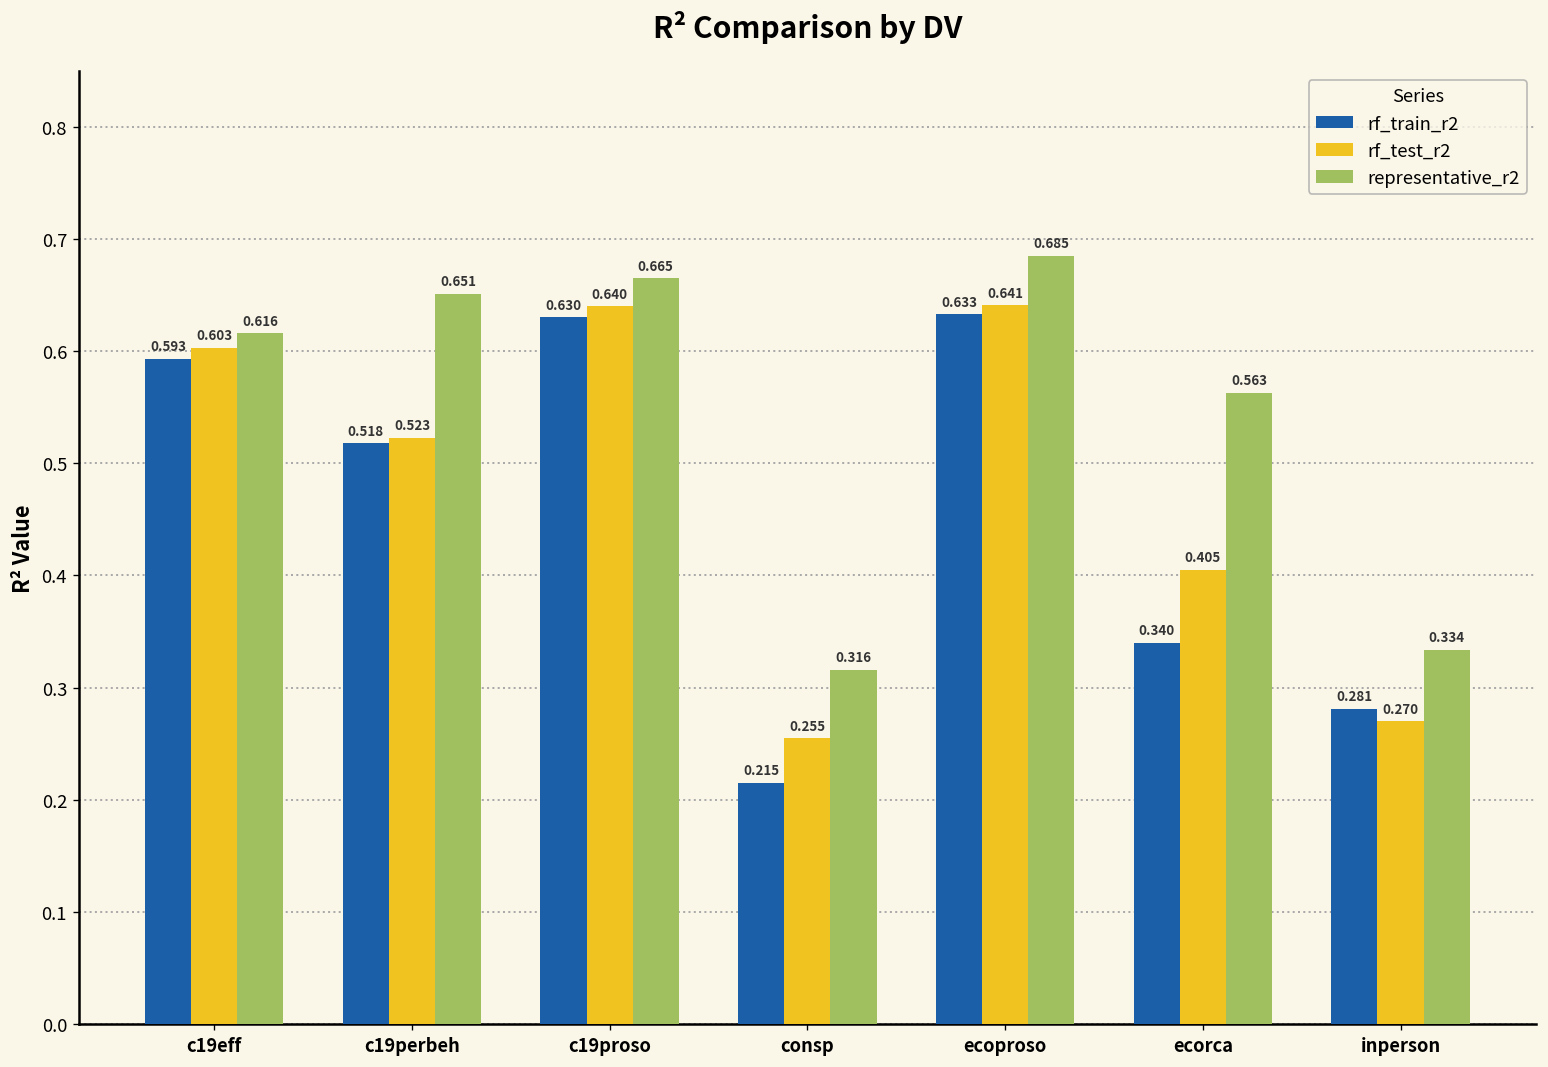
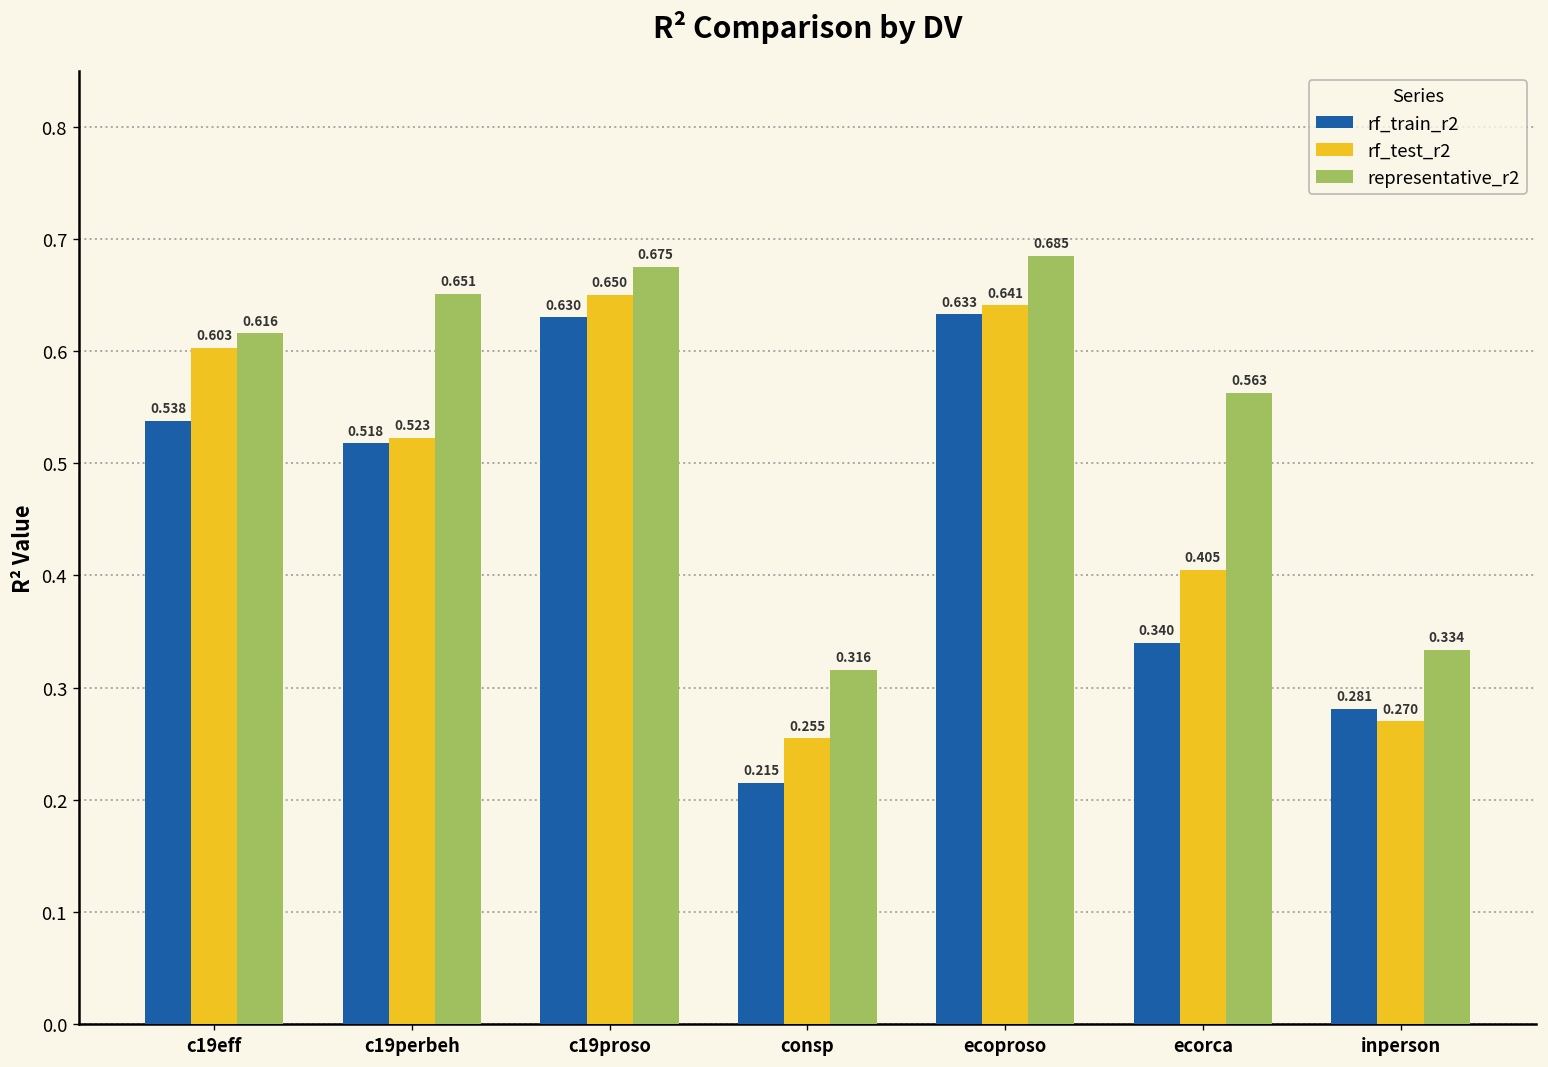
rf_train_r2, c19eff: 0.593 -> 0.538
rf_test_r2, c19proso: 0.640 -> 0.650
representative_r2, c19proso: 0.665 -> 0.675
